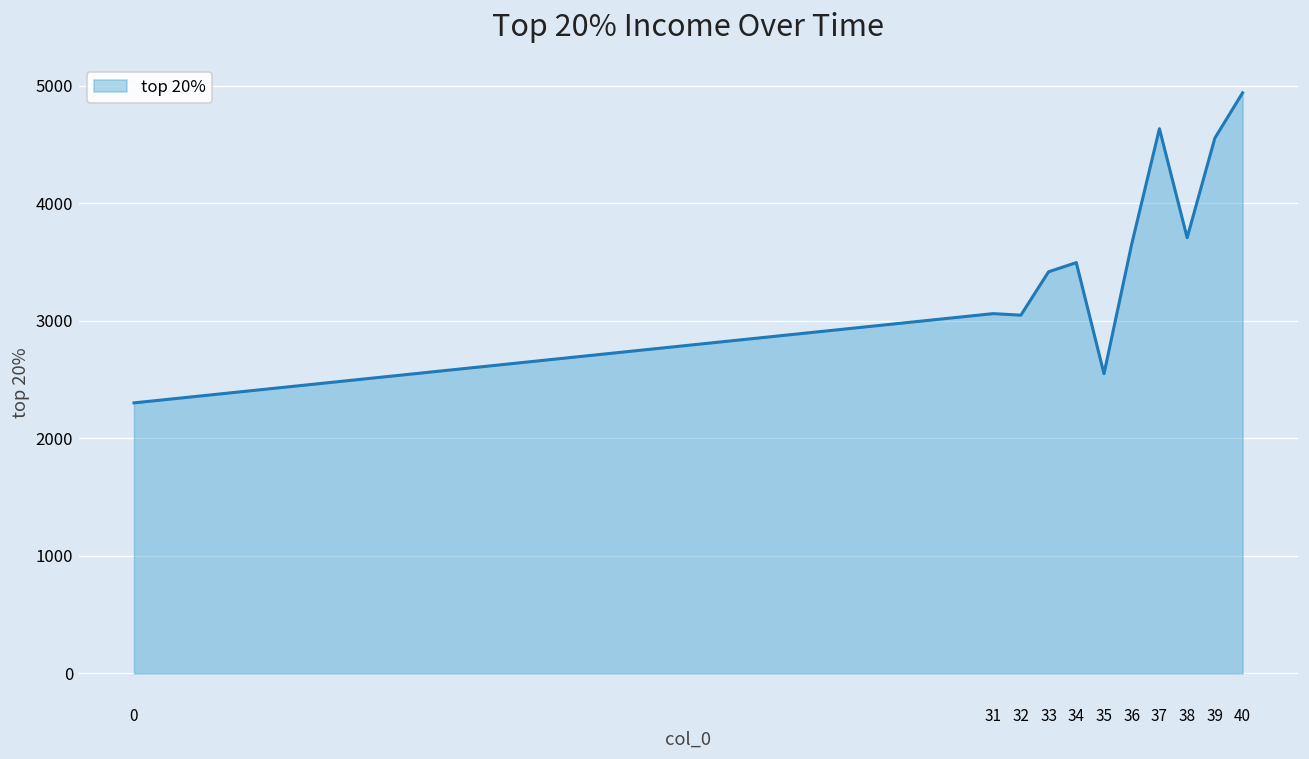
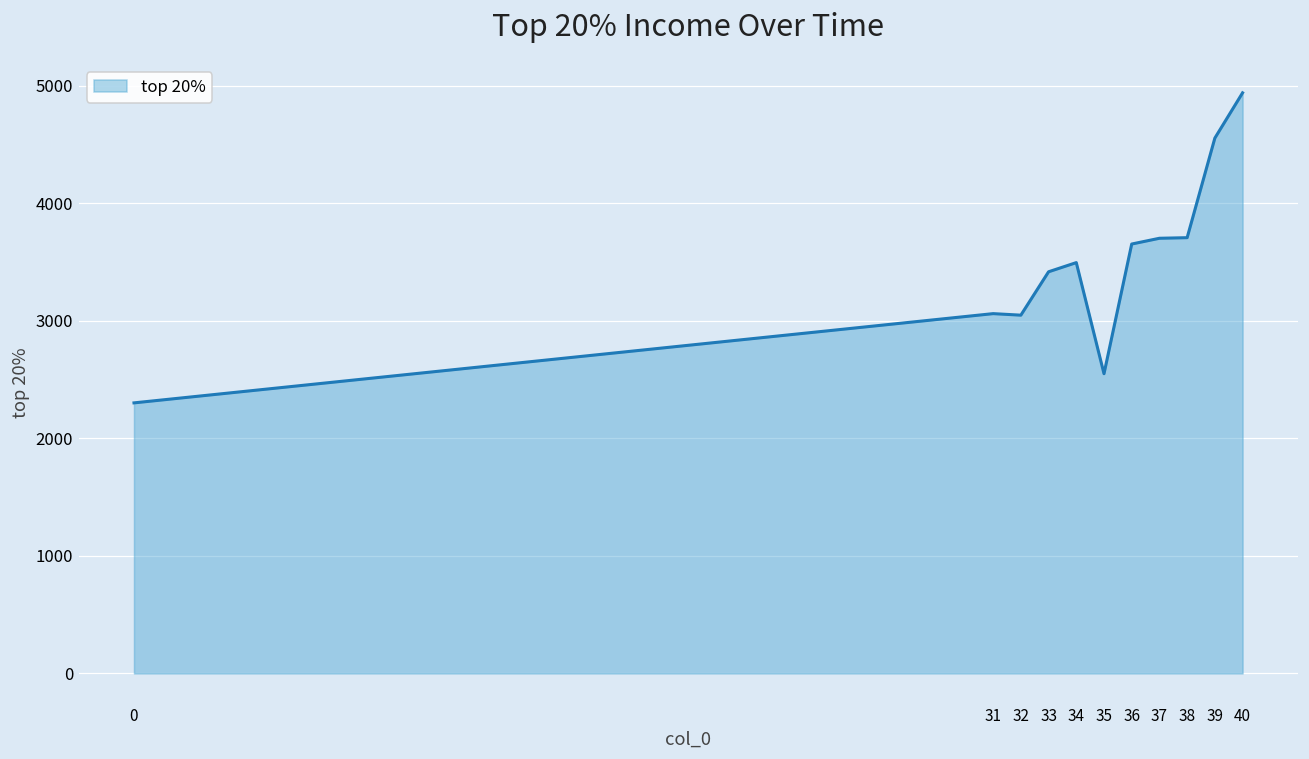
37: 4630 -> 3700
